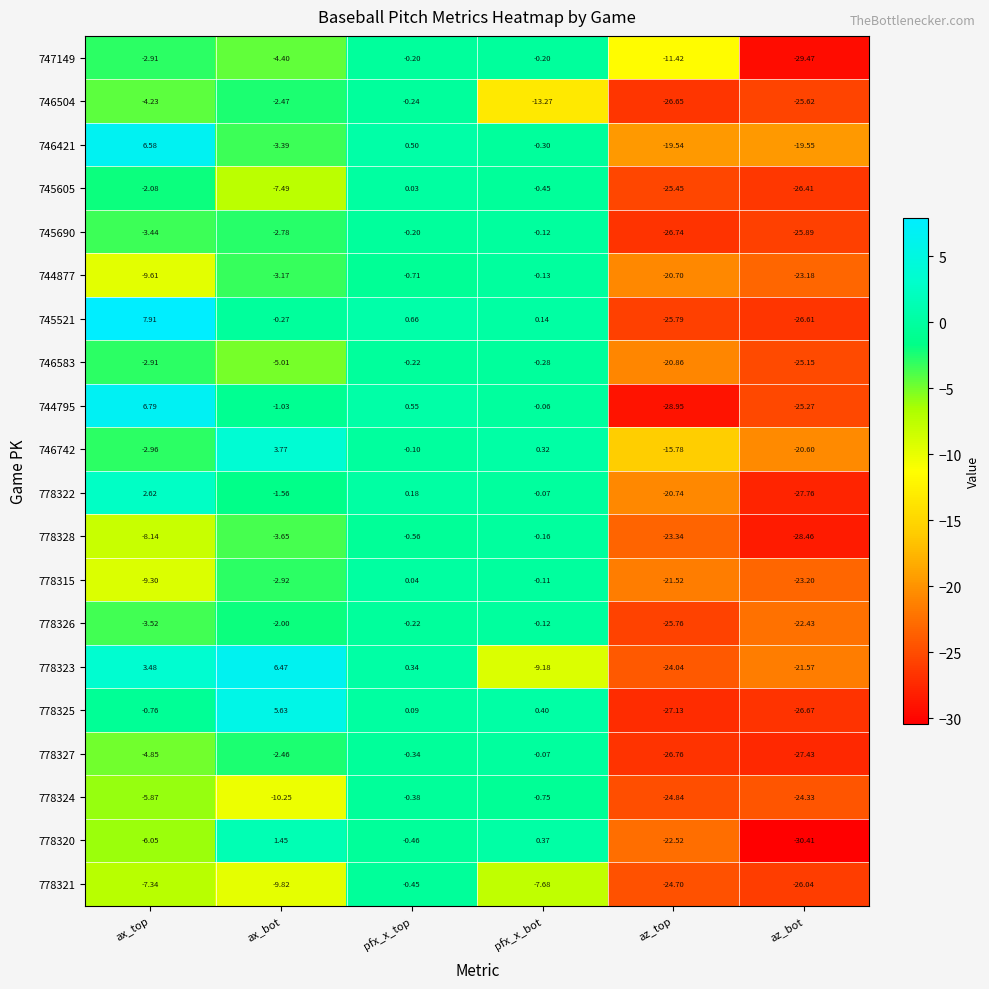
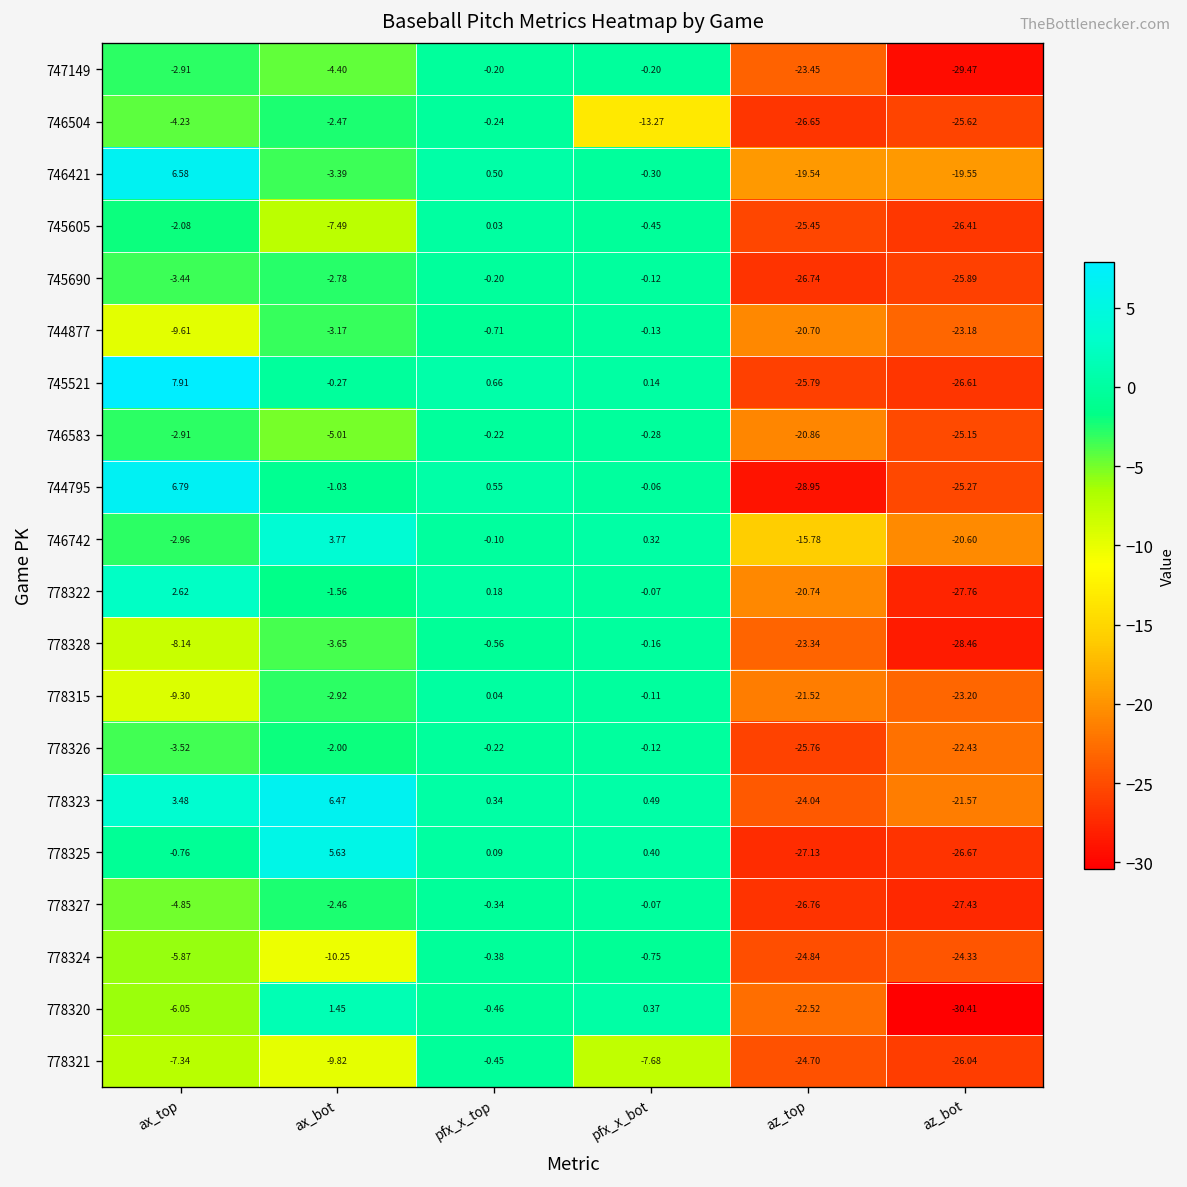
747149, az_top: -11.42 -> -23.45
778323, pfx_x_bot: -9.18 -> 0.49
